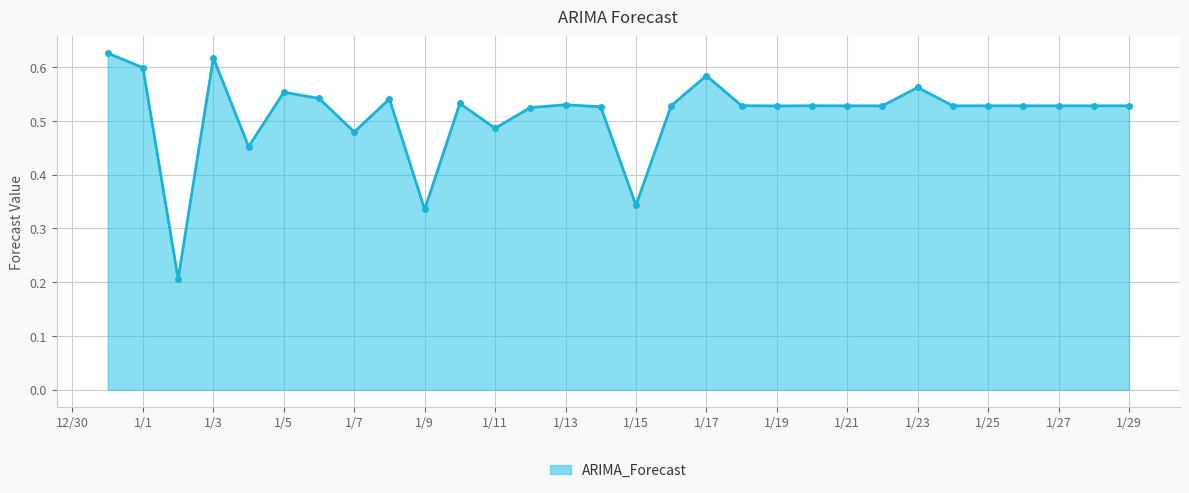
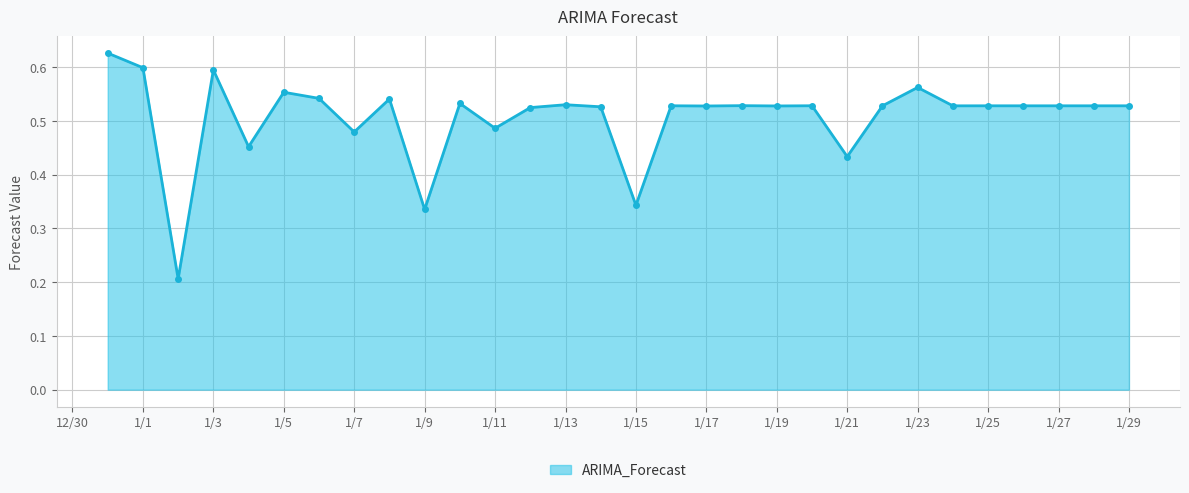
1/3: 0.62 -> 0.60
1/17: 0.58 -> 0.53
1/21: 0.53 -> 0.43
